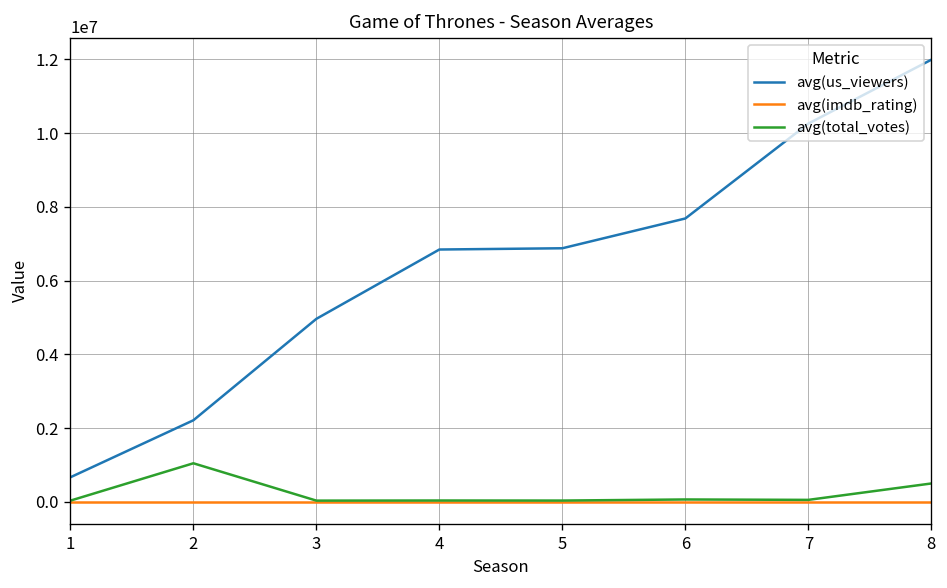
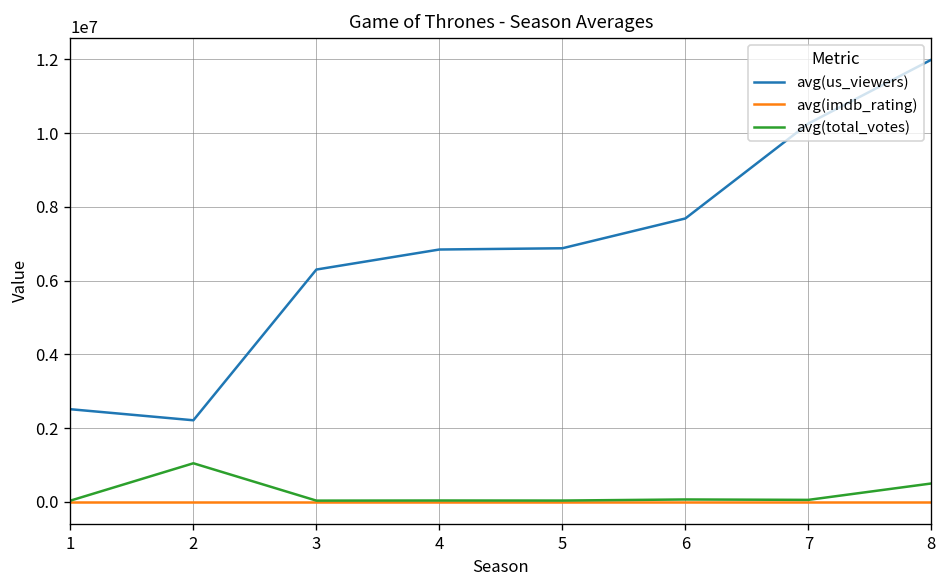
avg(us_viewers), 1: 700000 -> 2500000
avg(us_viewers), 3: 5000000 -> 6300000
